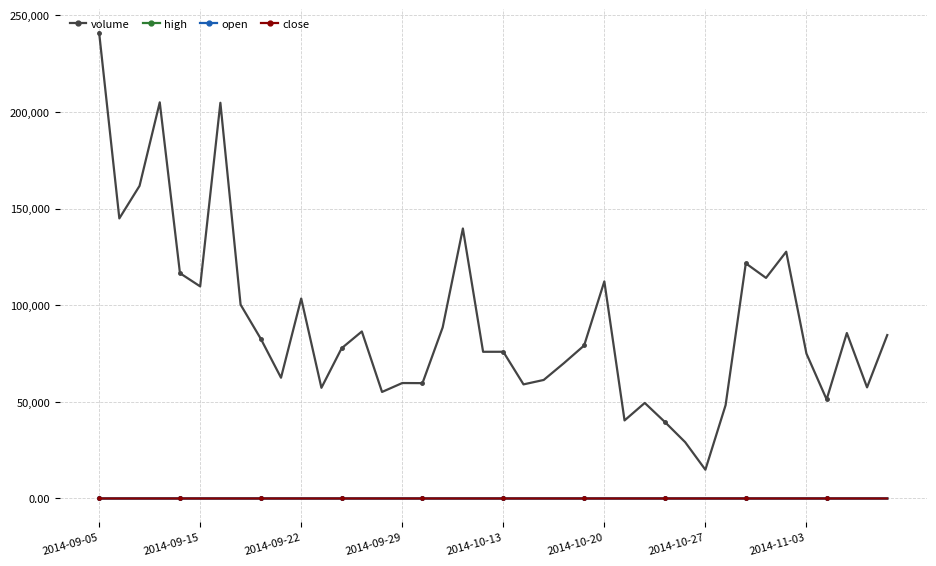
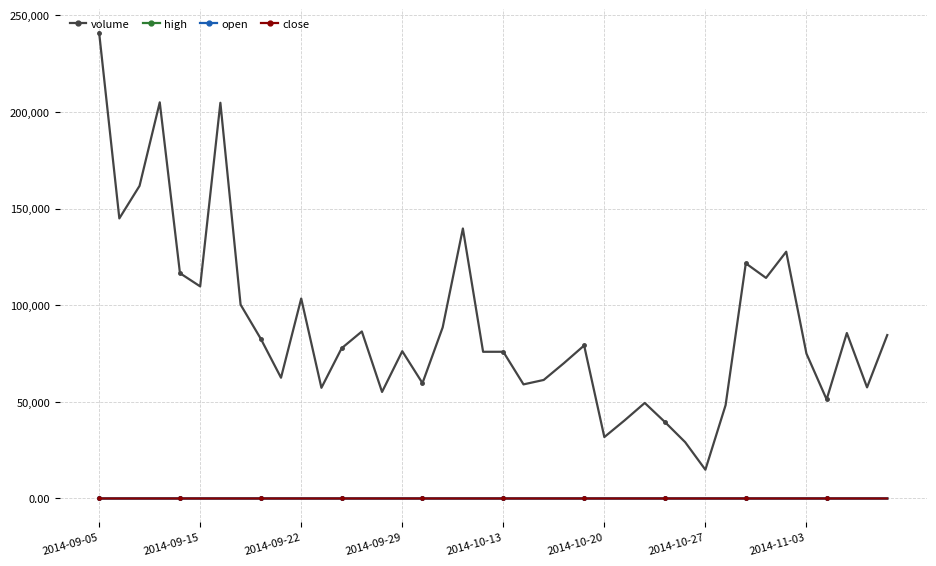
volume, 2014-09-29: 60,000 -> 76,000
volume, 2014-10-20: 112,000 -> 32,000
